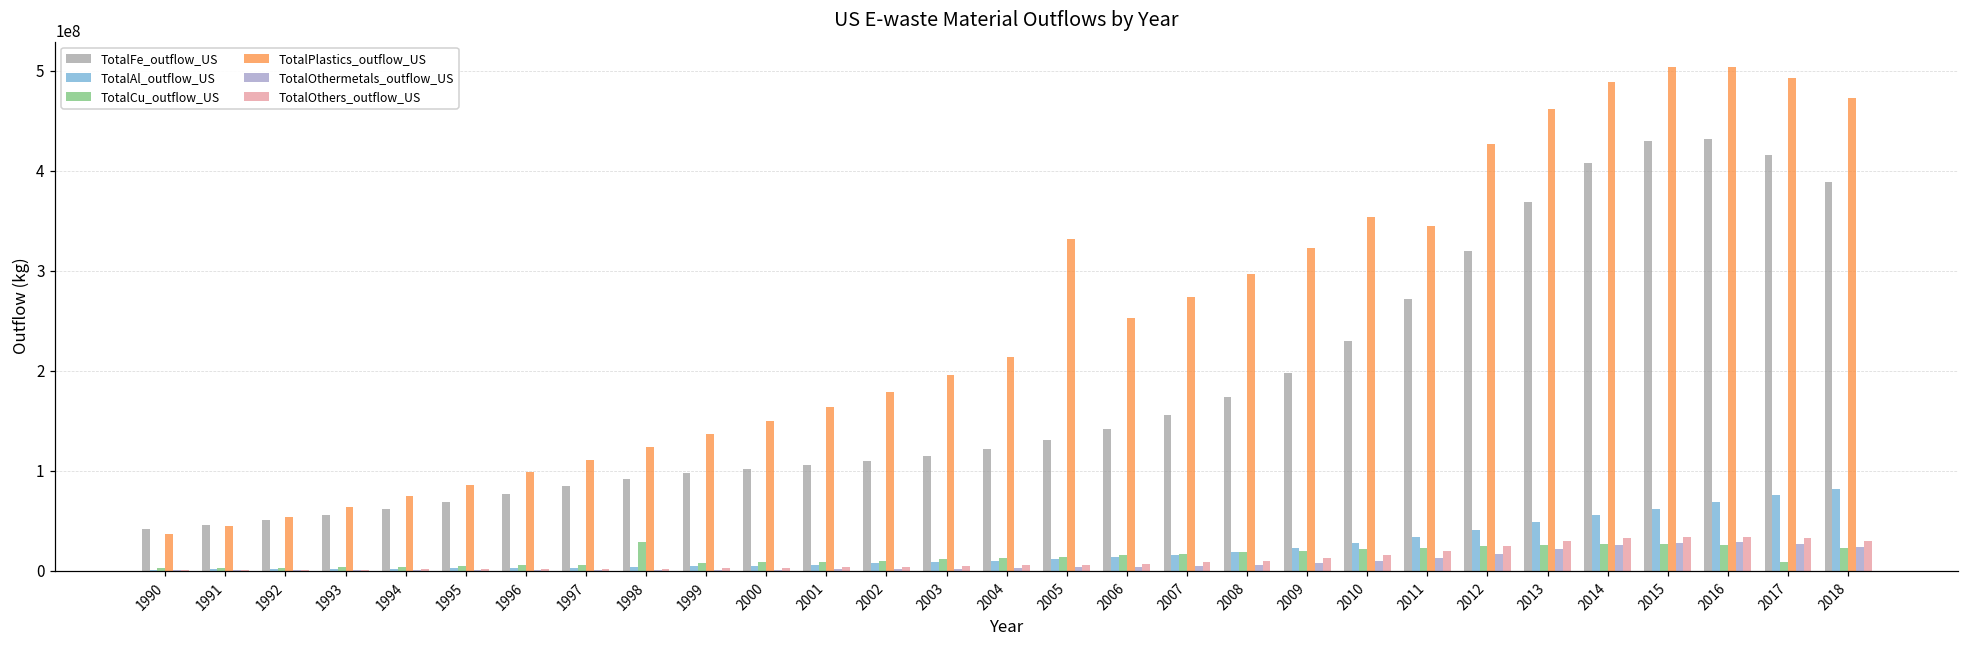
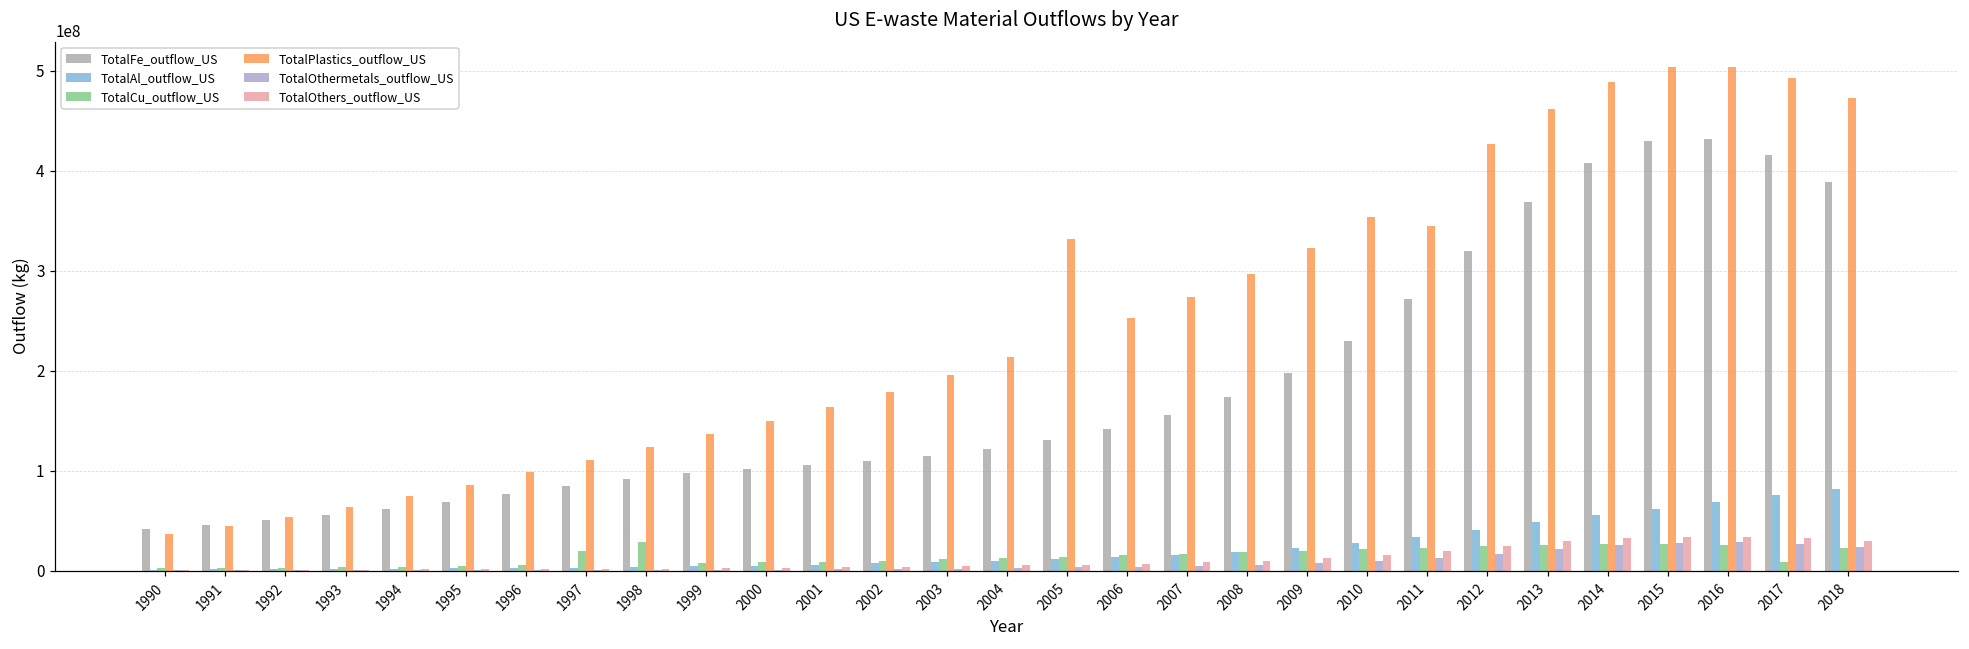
TotalCu_outflow_US, 1997: 10000000 -> 20000000
